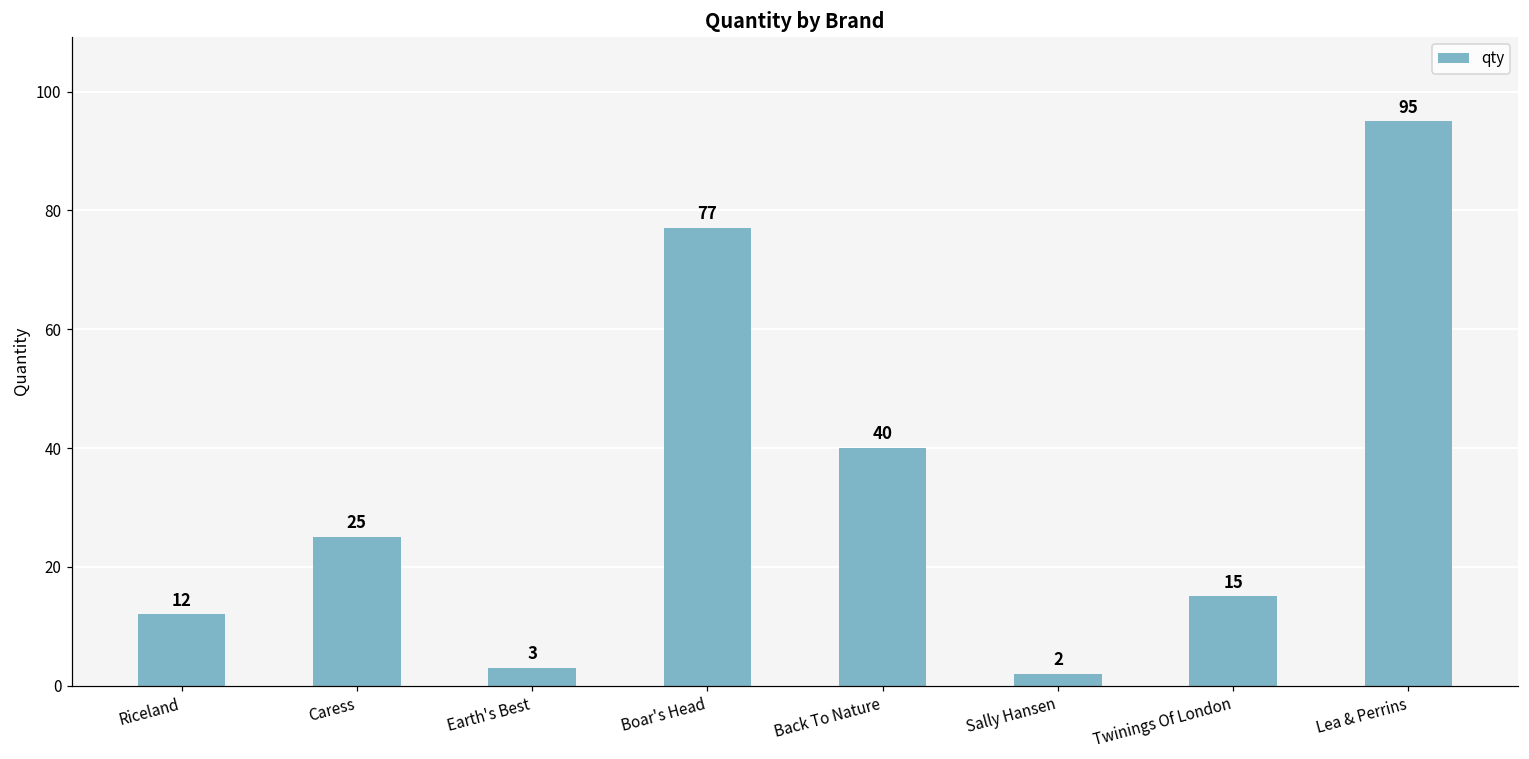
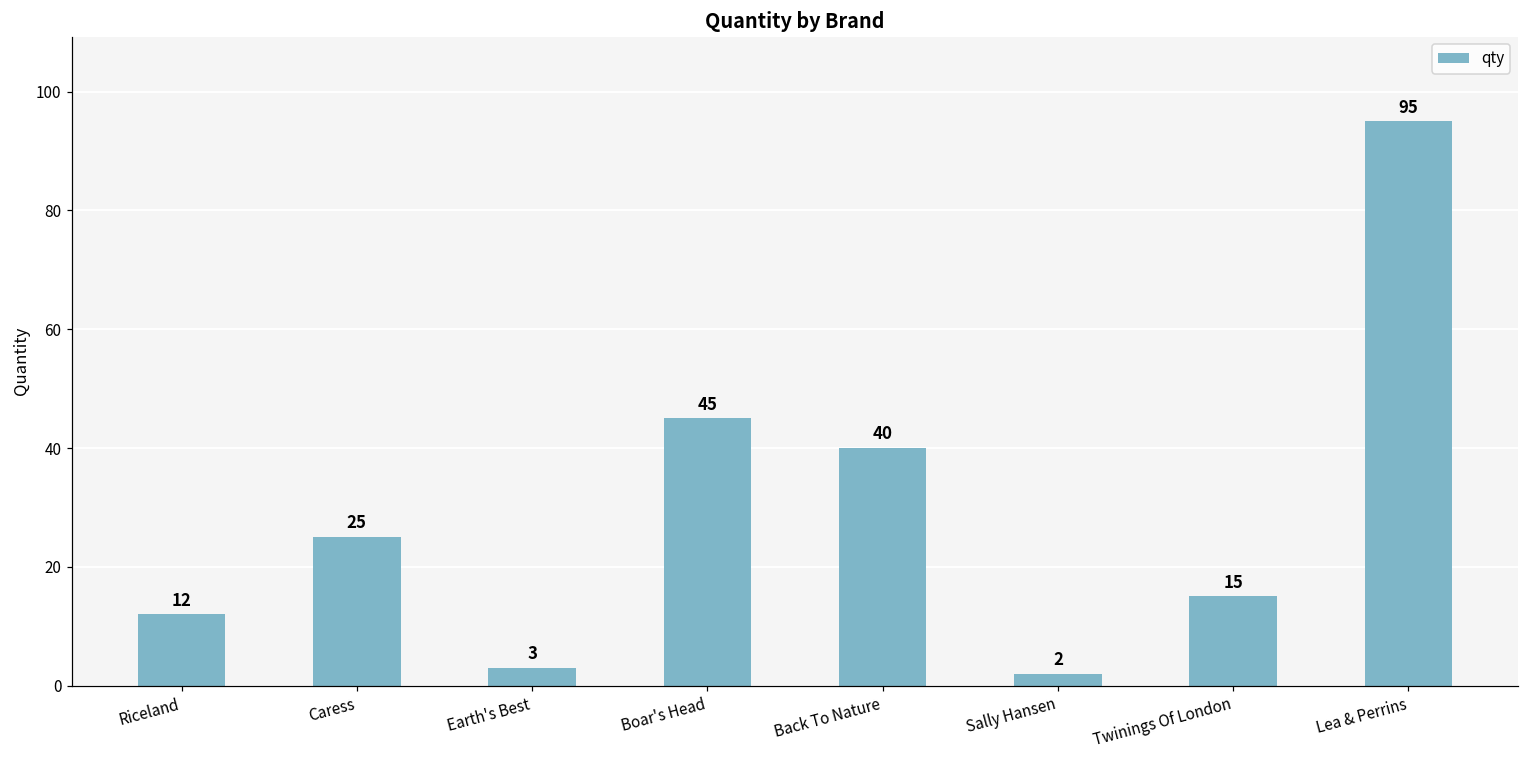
Boar's Head: 77 -> 45
